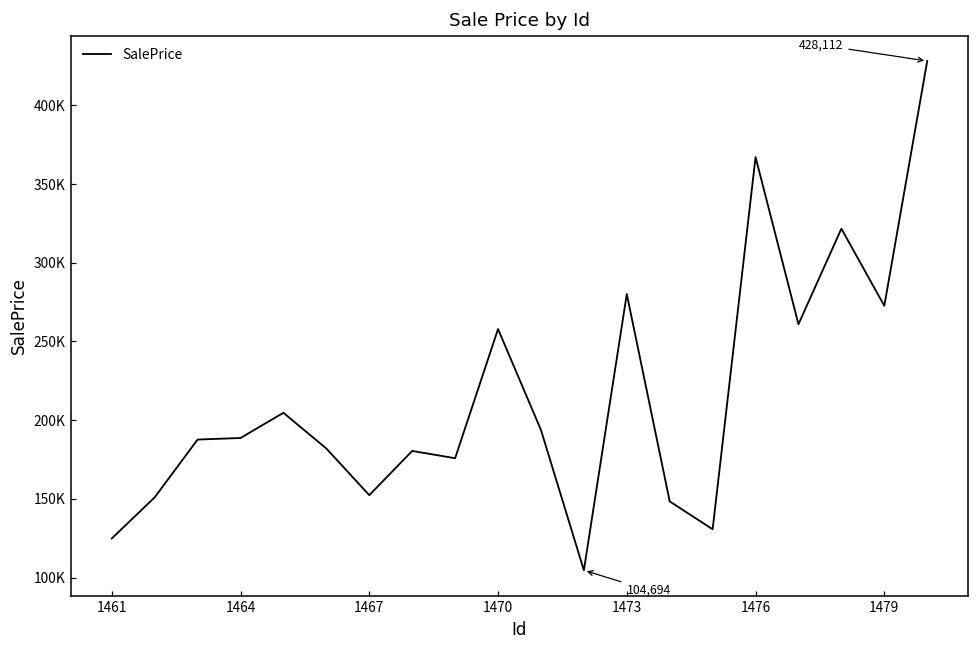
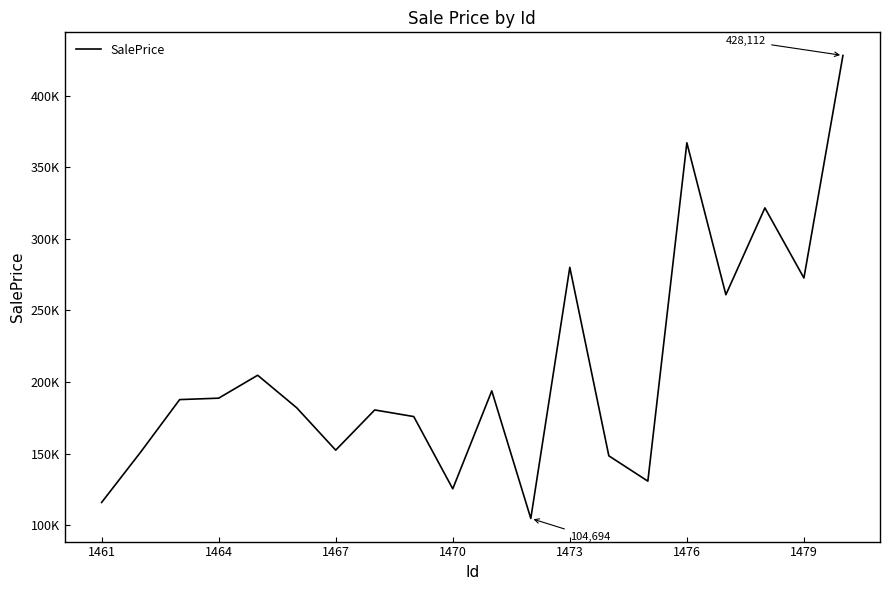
1461: 125000 -> 116000
1470: 258000 -> 125000
